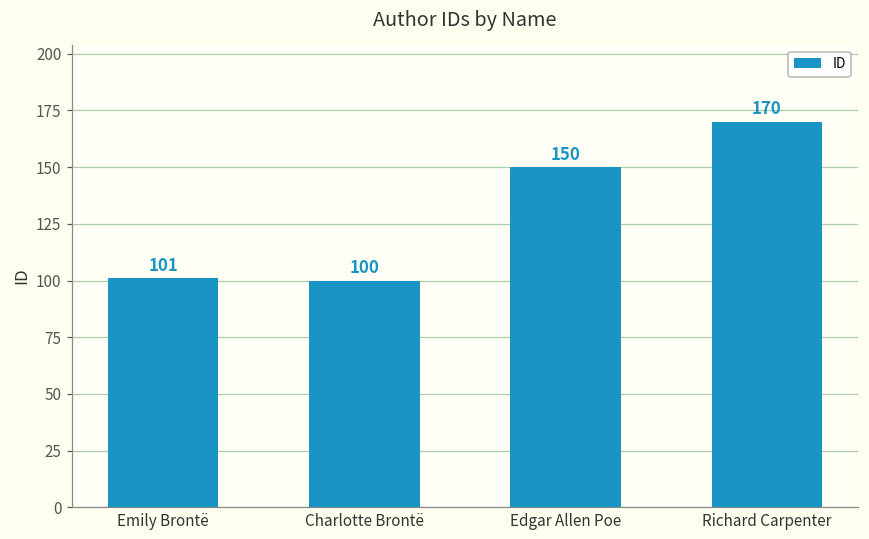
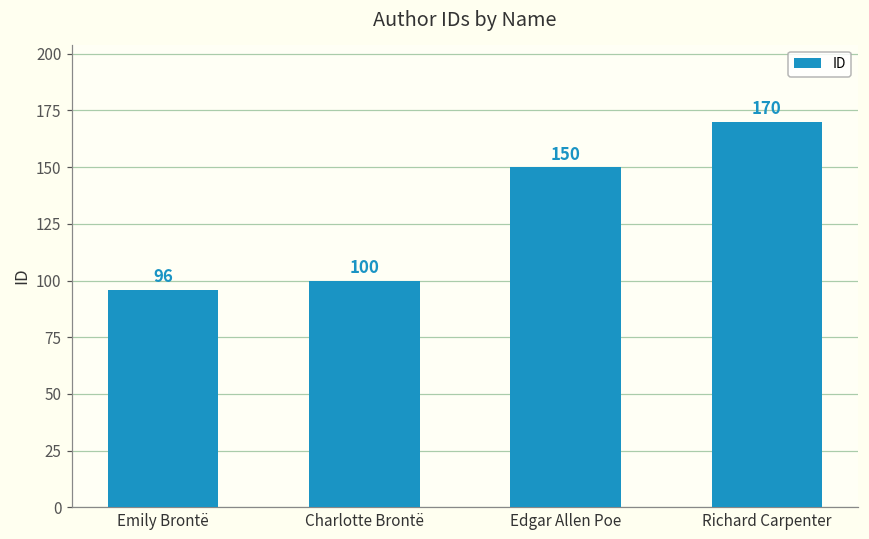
Emily Brontë: 101 -> 96
